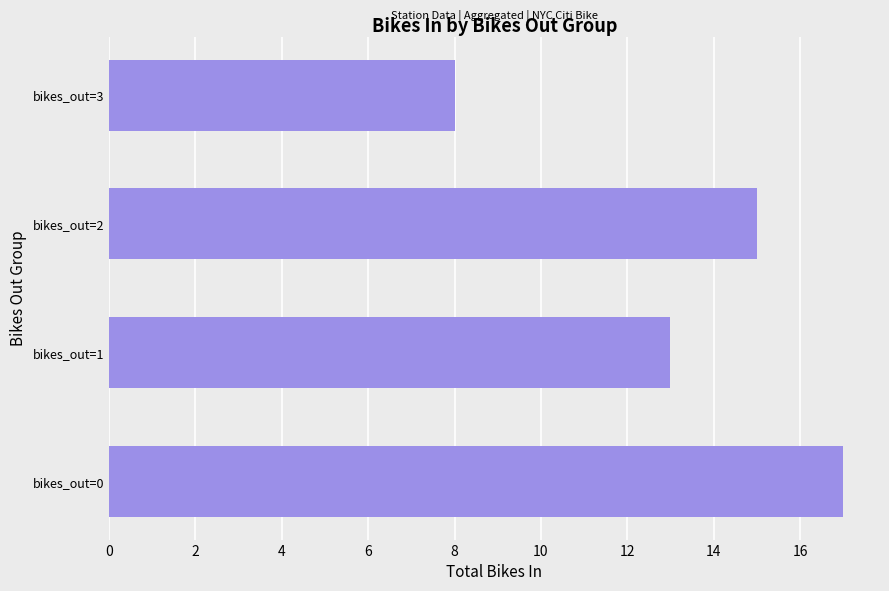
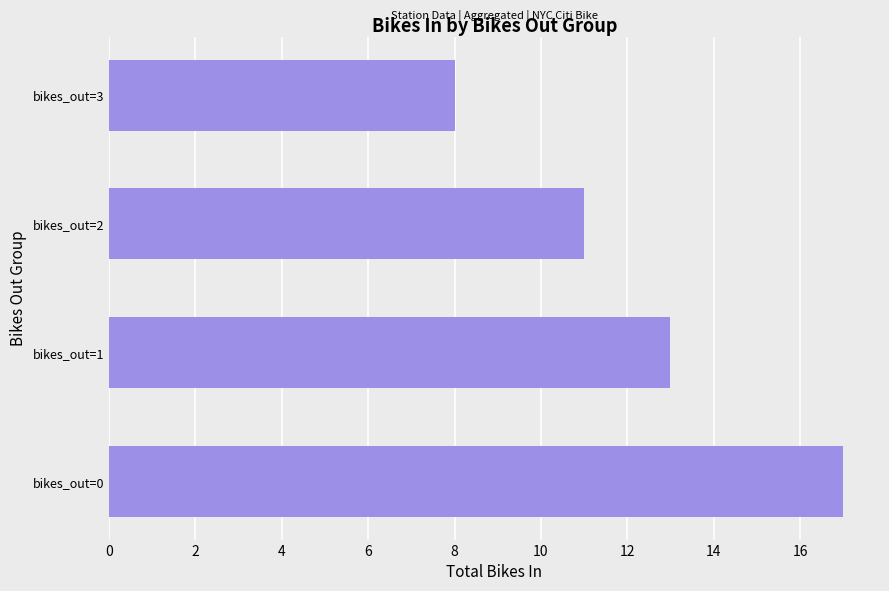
bikes_out=2: 15 -> 11
